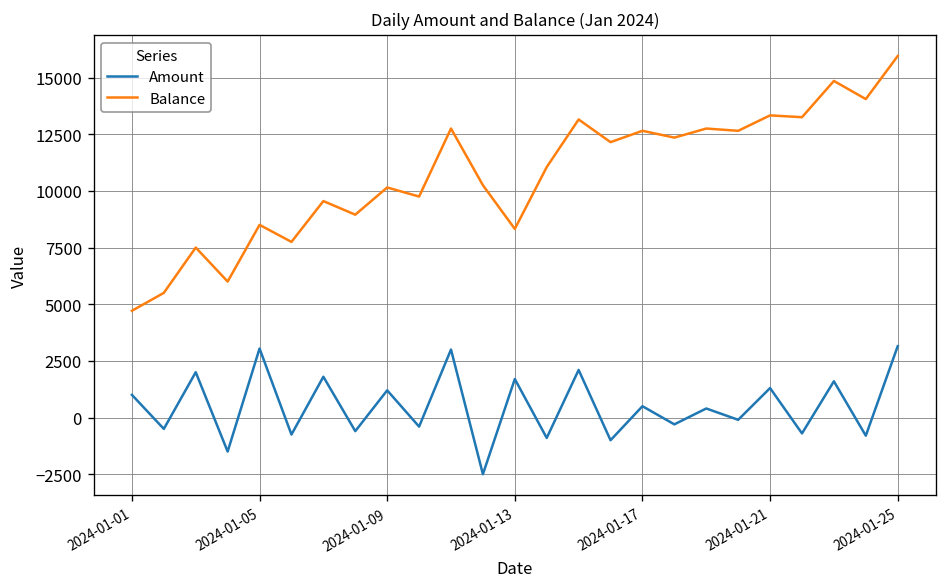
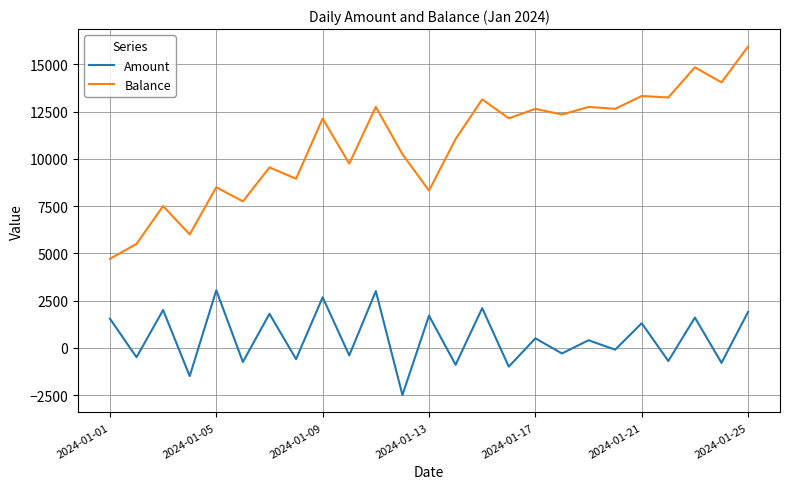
Amount, 2024-01-01: 1000 -> 1500
Amount, 2024-01-09: 1200 -> 2700
Balance, 2024-01-09: 10200 -> 12100
Amount, 2024-01-25: 3100 -> 1900
